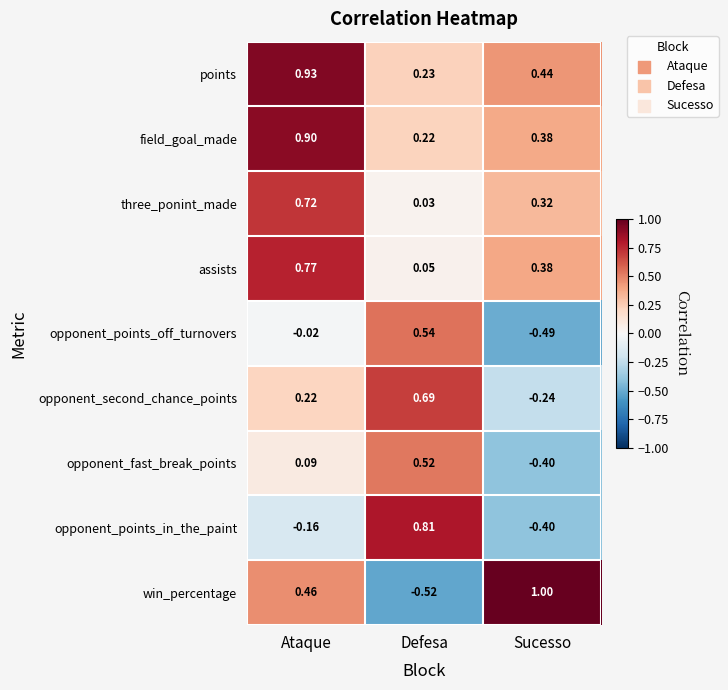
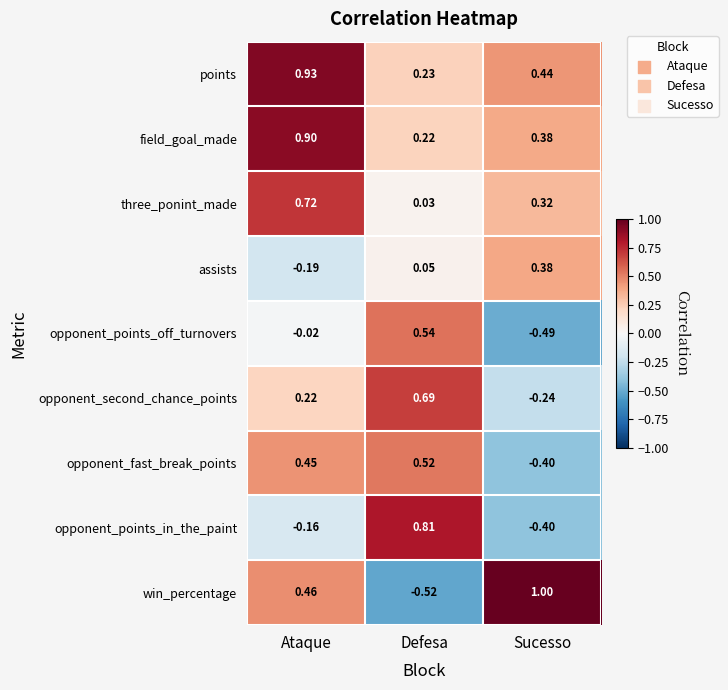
assists, Ataque: 0.77 -> -0.19
opponent_fast_break_points, Ataque: 0.09 -> 0.45
